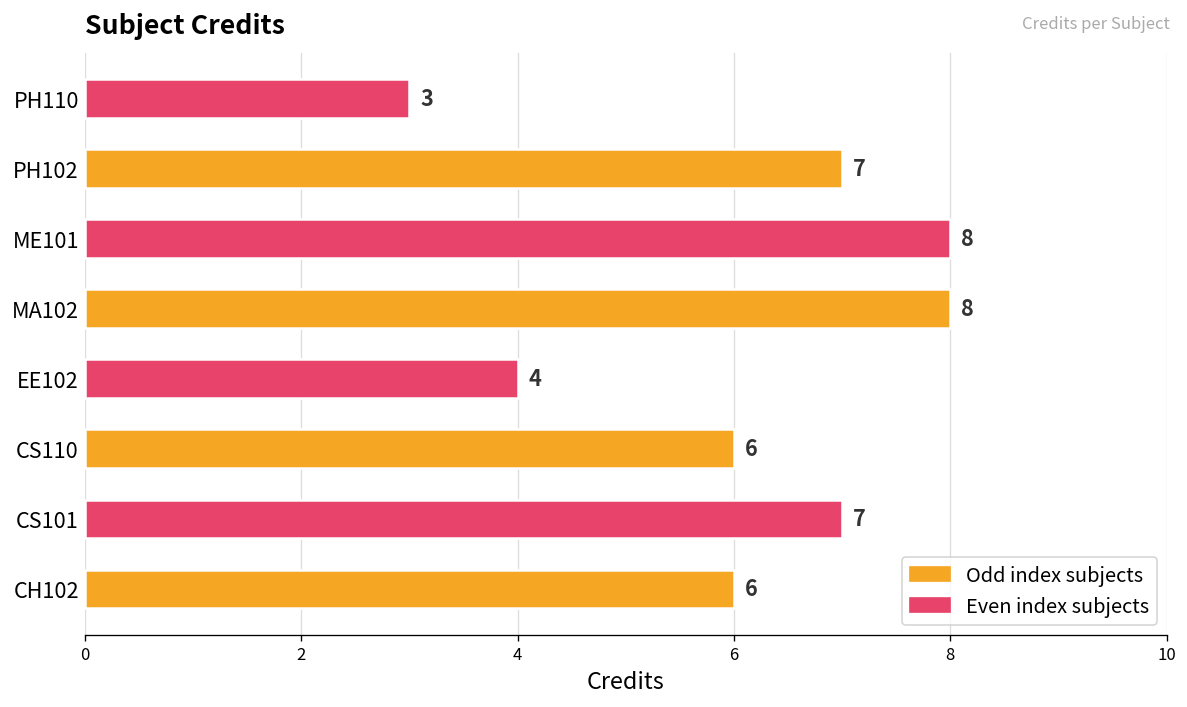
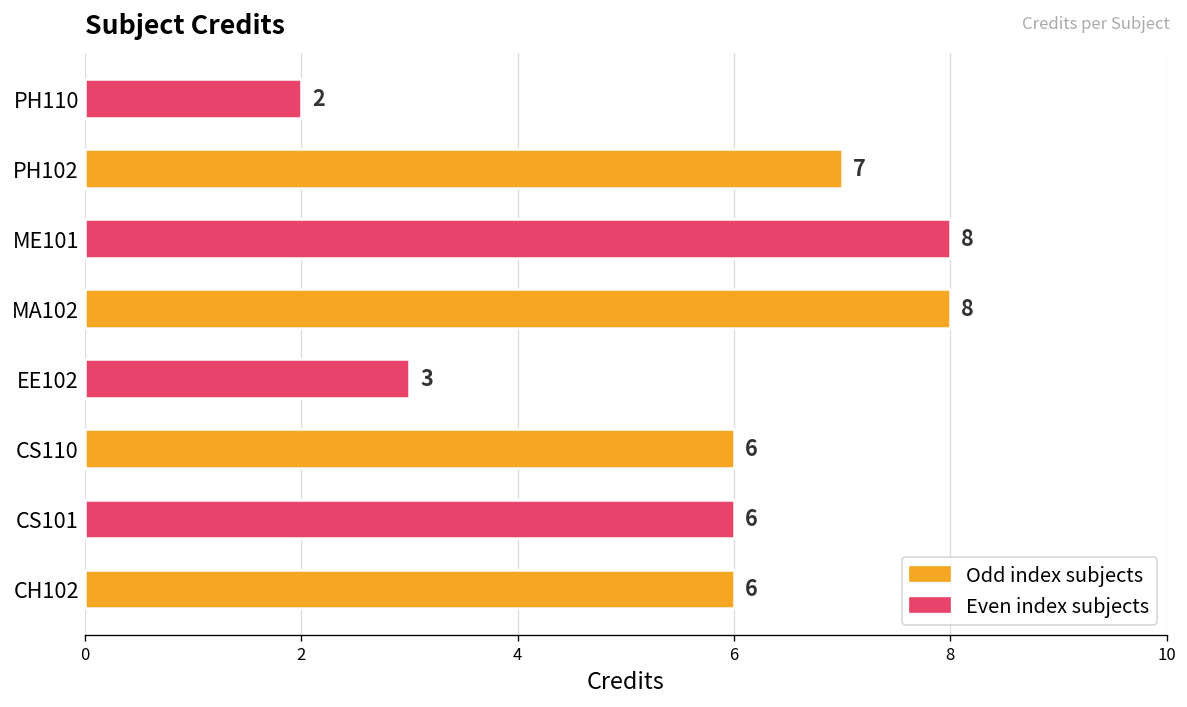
PH110: 3 -> 2
EE102: 4 -> 3
CS101: 7 -> 6
